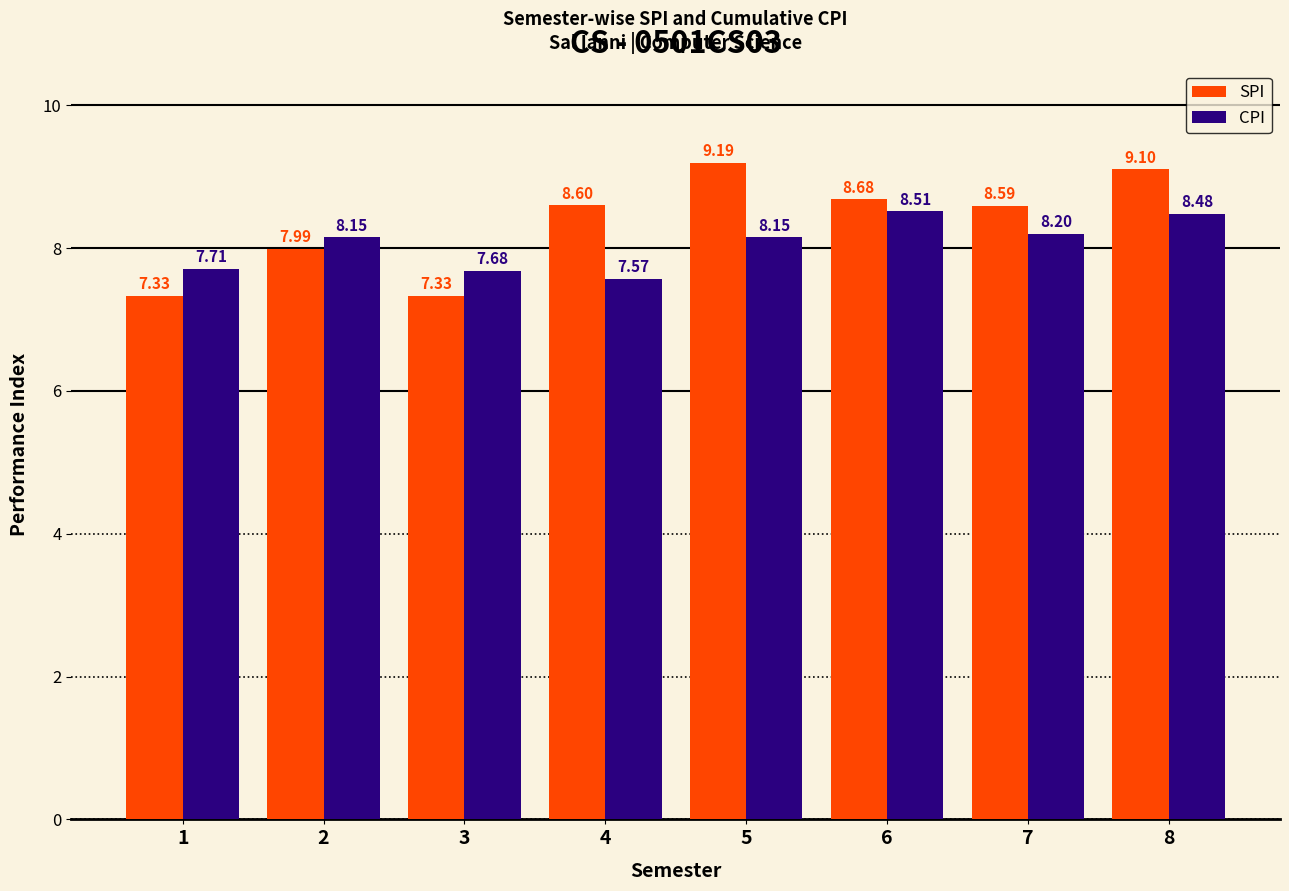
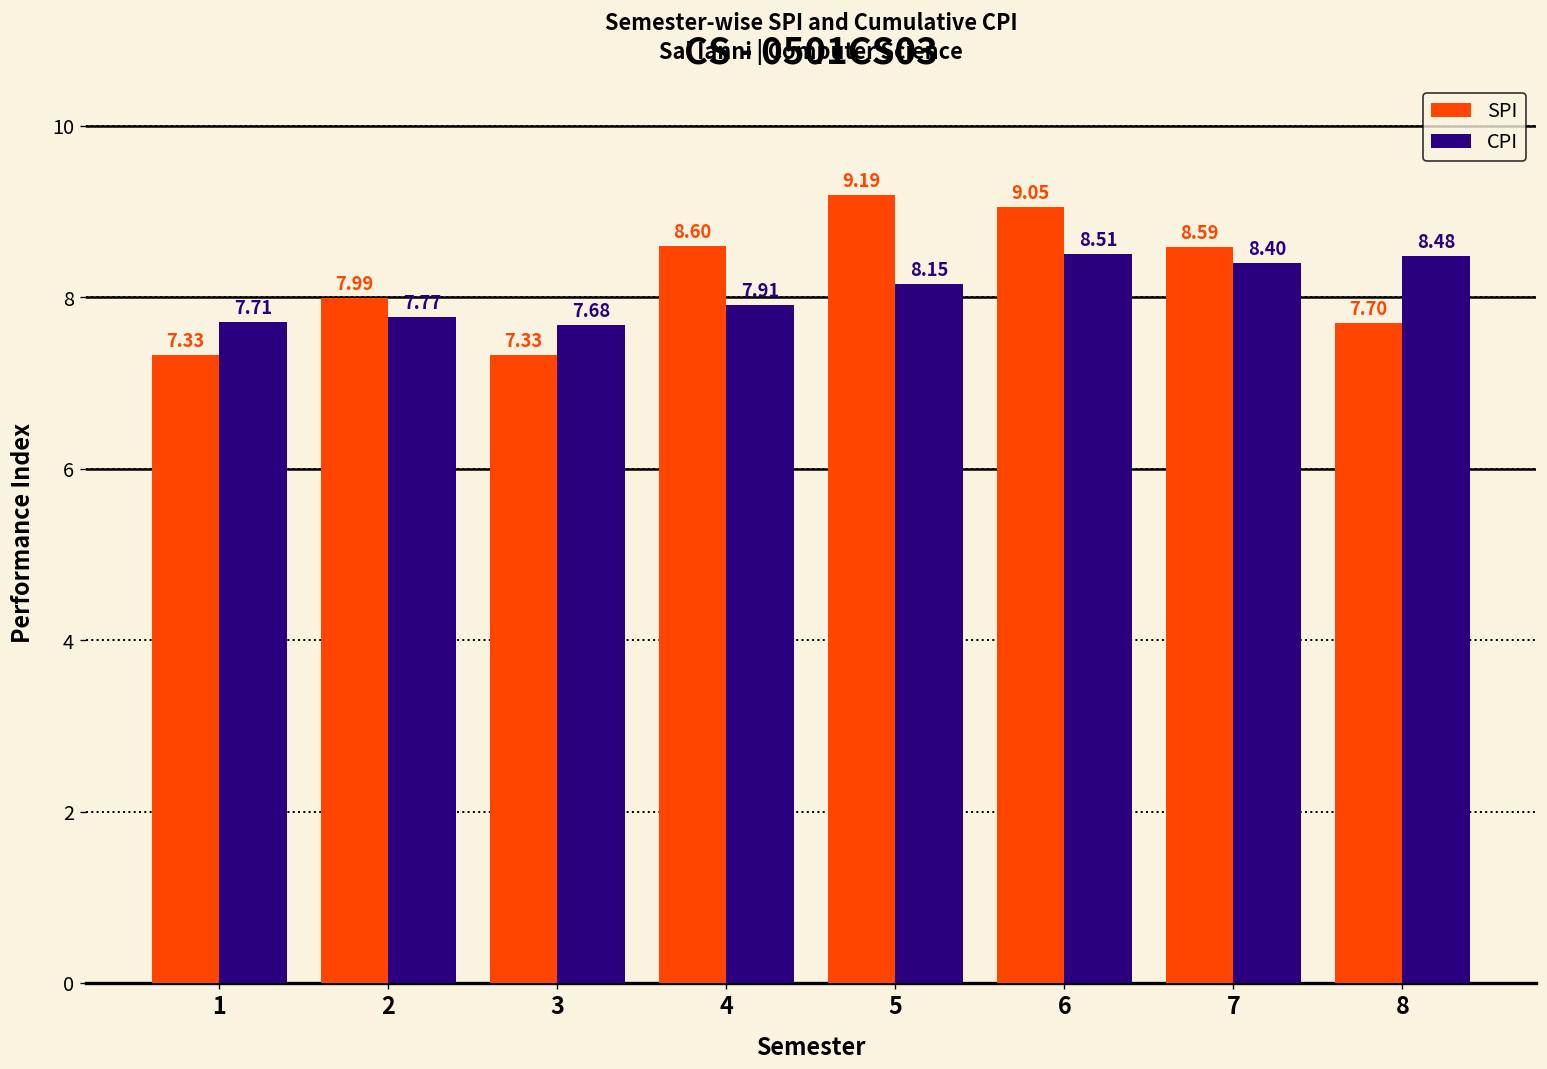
CPI, 2: 8.15 -> 7.77
CPI, 4: 7.57 -> 7.91
SPI, 6: 8.68 -> 9.05
CPI, 7: 8.20 -> 8.40
SPI, 8: 9.10 -> 7.70
